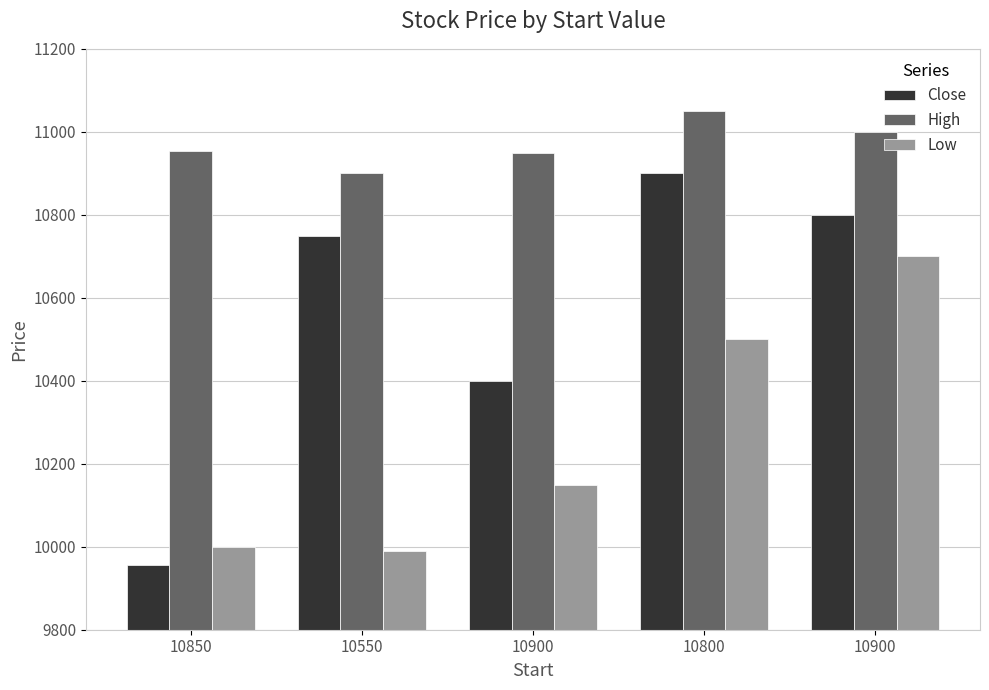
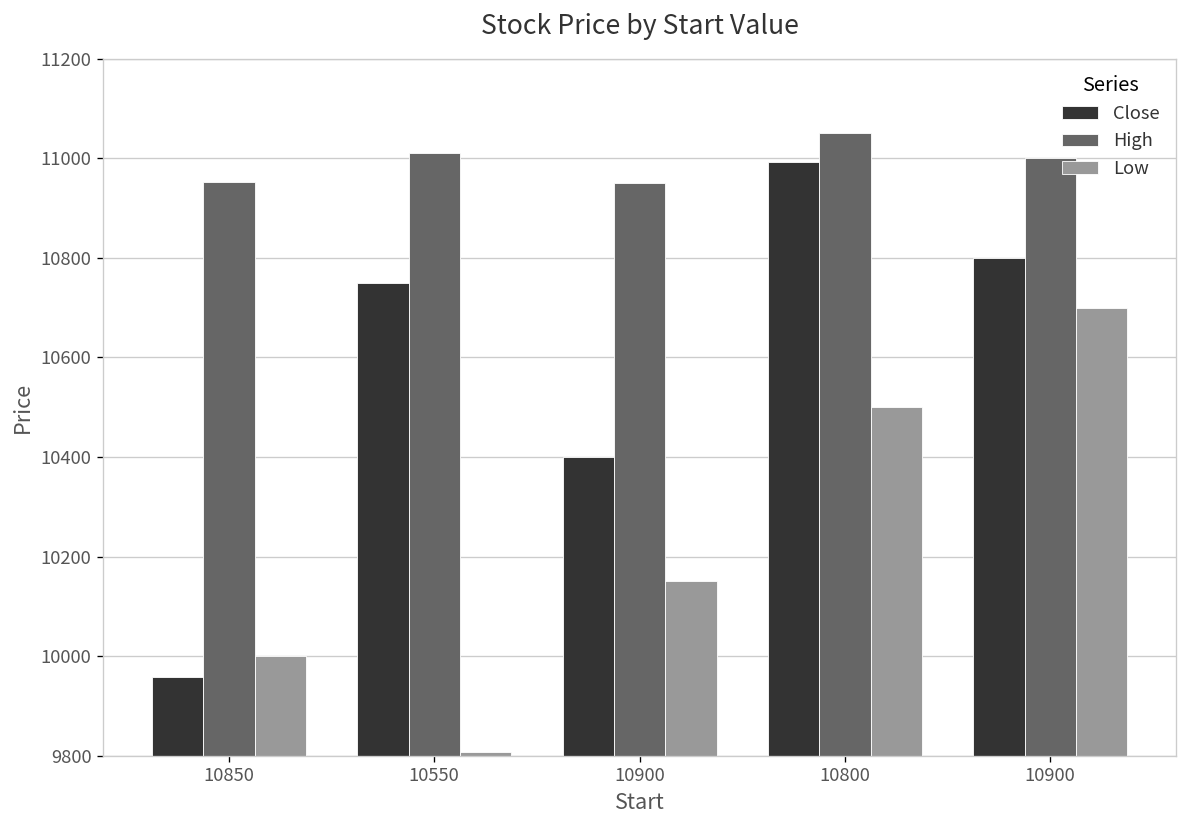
High, 10550: 10900 -> 11010
Low, 10550: 9990 -> 9810
Close, 10800: 10900 -> 10990
